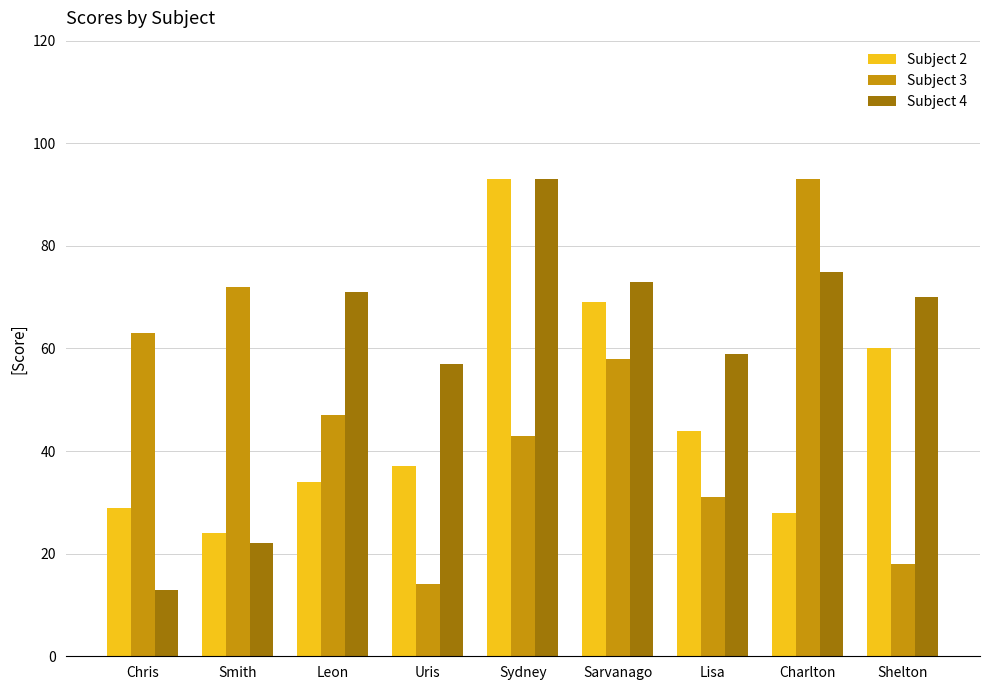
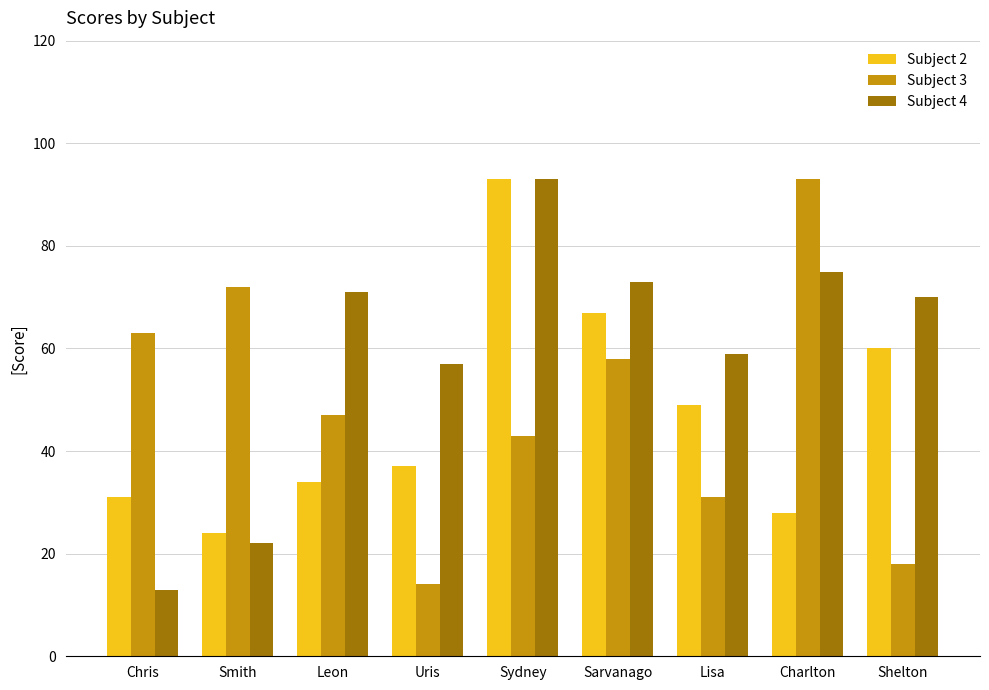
Subject 2, Chris: 29 -> 31
Subject 2, Sarvanago: 69 -> 67
Subject 2, Lisa: 44 -> 49
